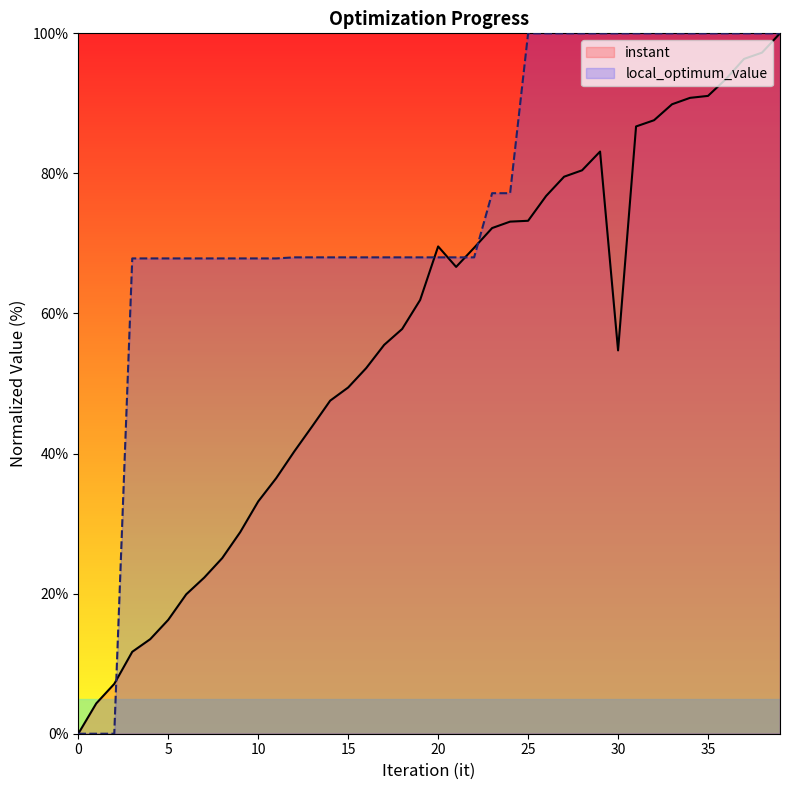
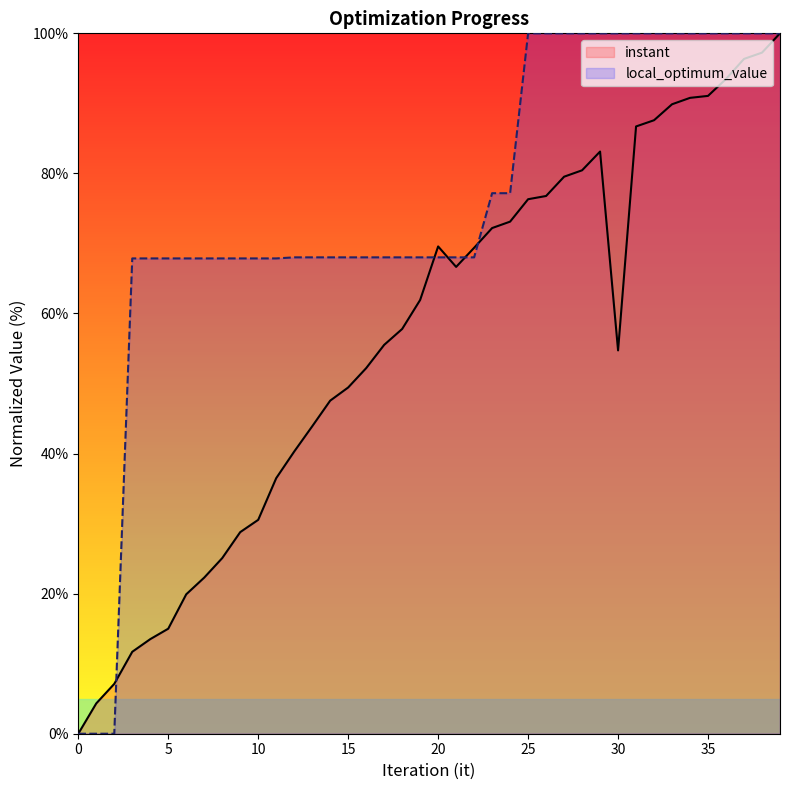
instant, 5: 16% -> 15%
instant, 10: 33% -> 31%
instant, 25: 73% -> 76%
